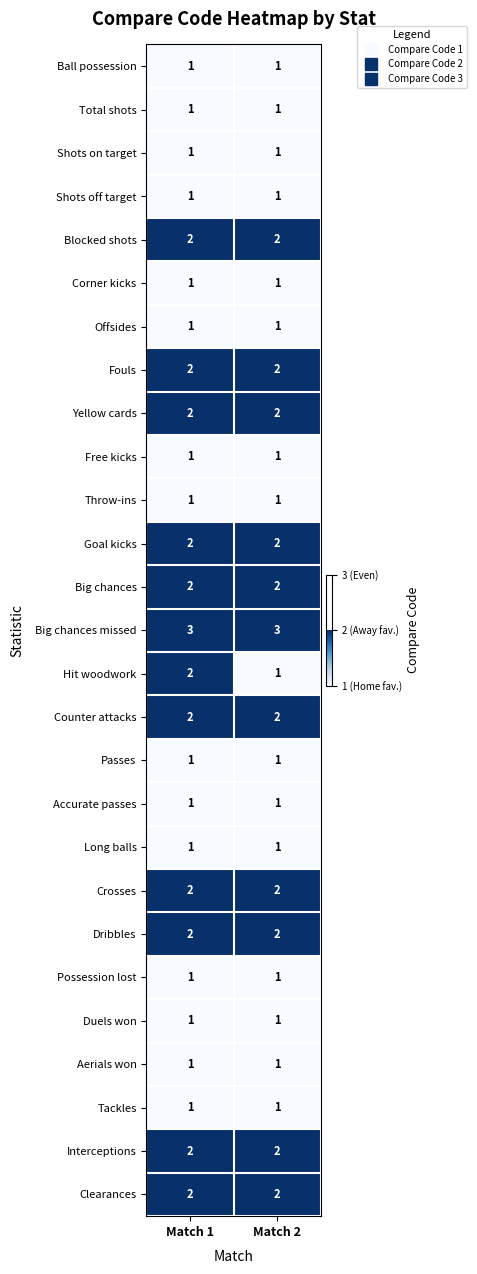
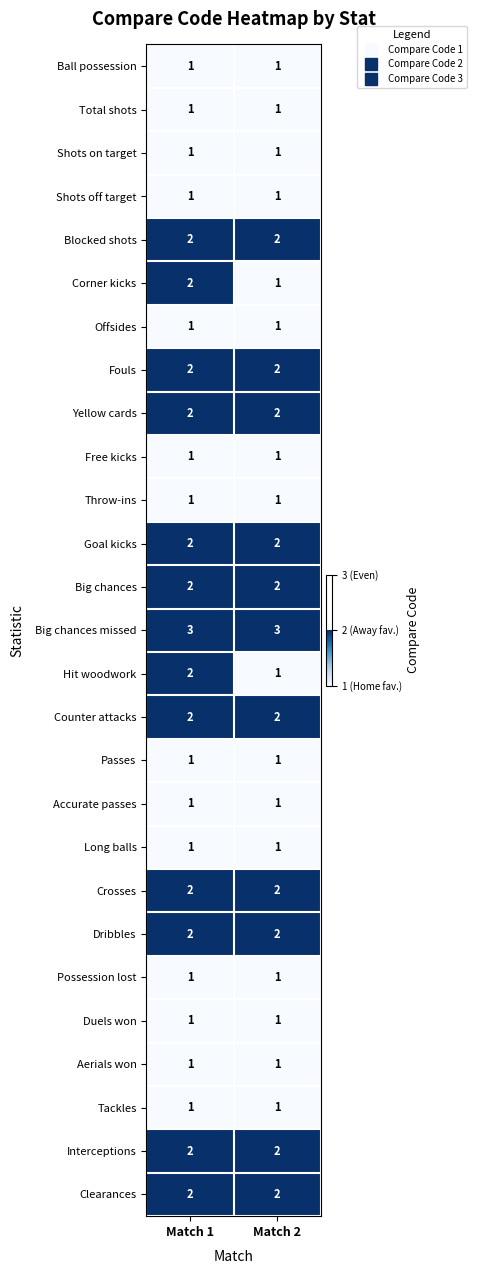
Corner kicks, Match 1: 1 -> 2
